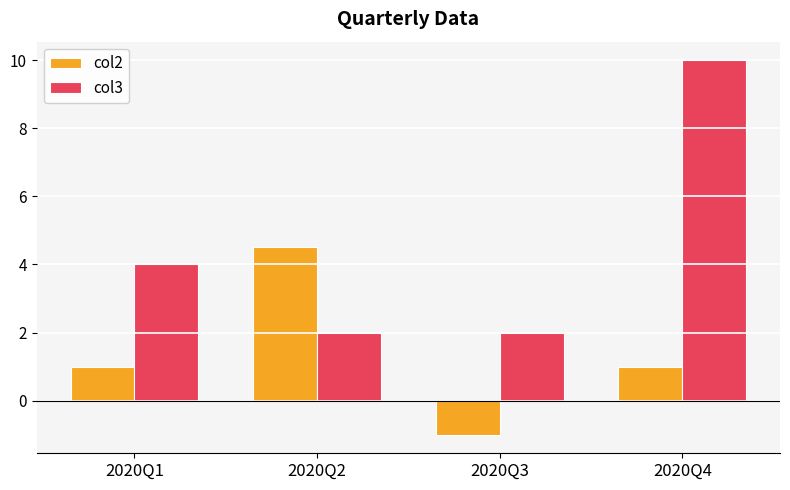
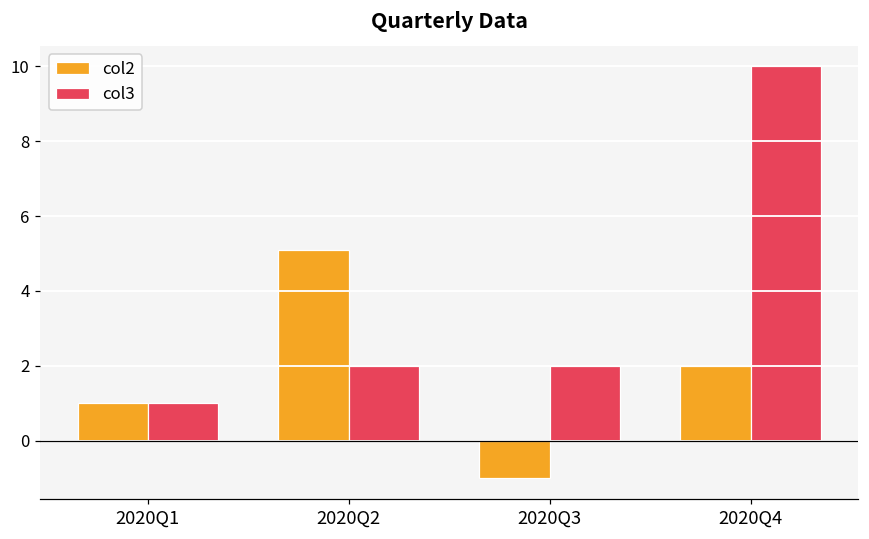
col3, 2020Q1: 4 -> 1
col2, 2020Q2: 4.5 -> 5.1
col2, 2020Q4: 1 -> 2
